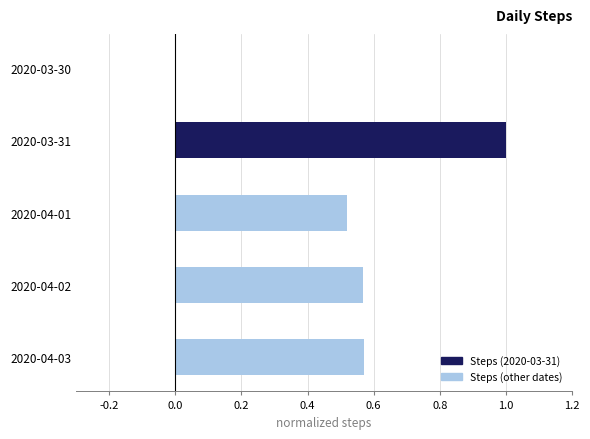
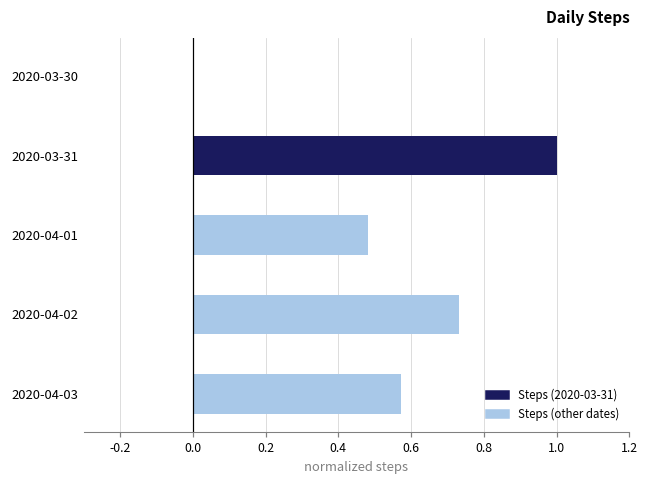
2020-04-01: 0.52 -> 0.48
2020-04-02: 0.57 -> 0.73
